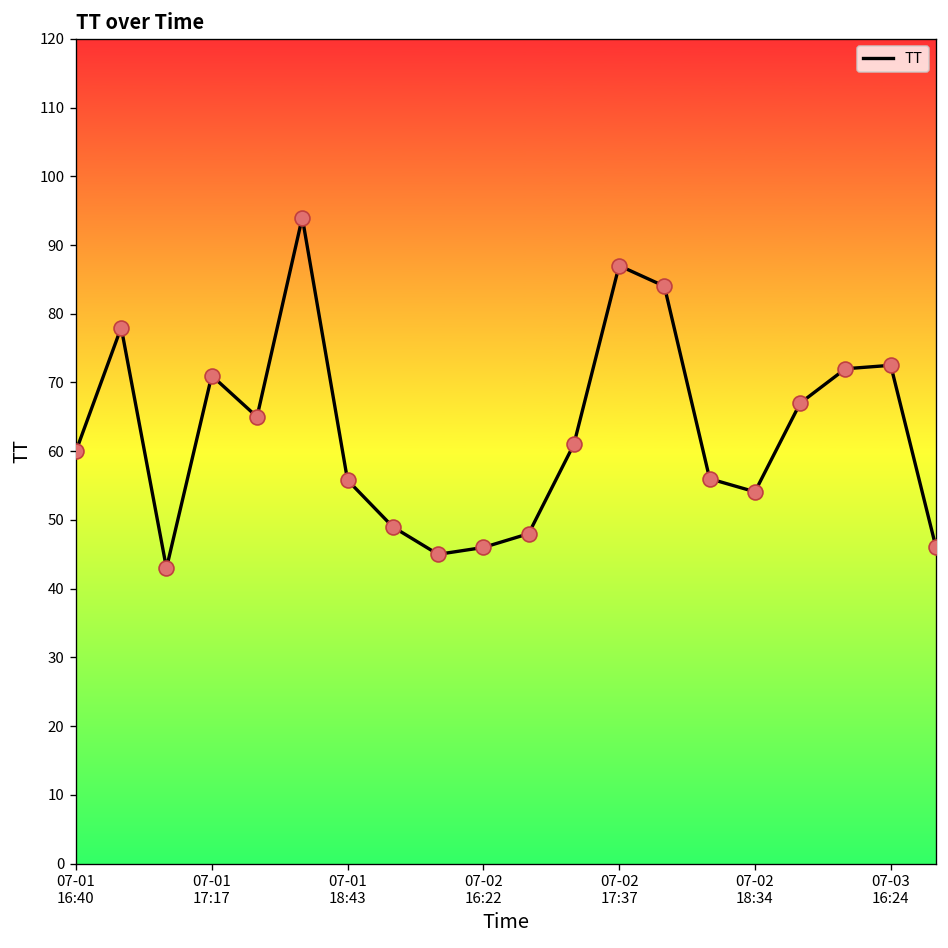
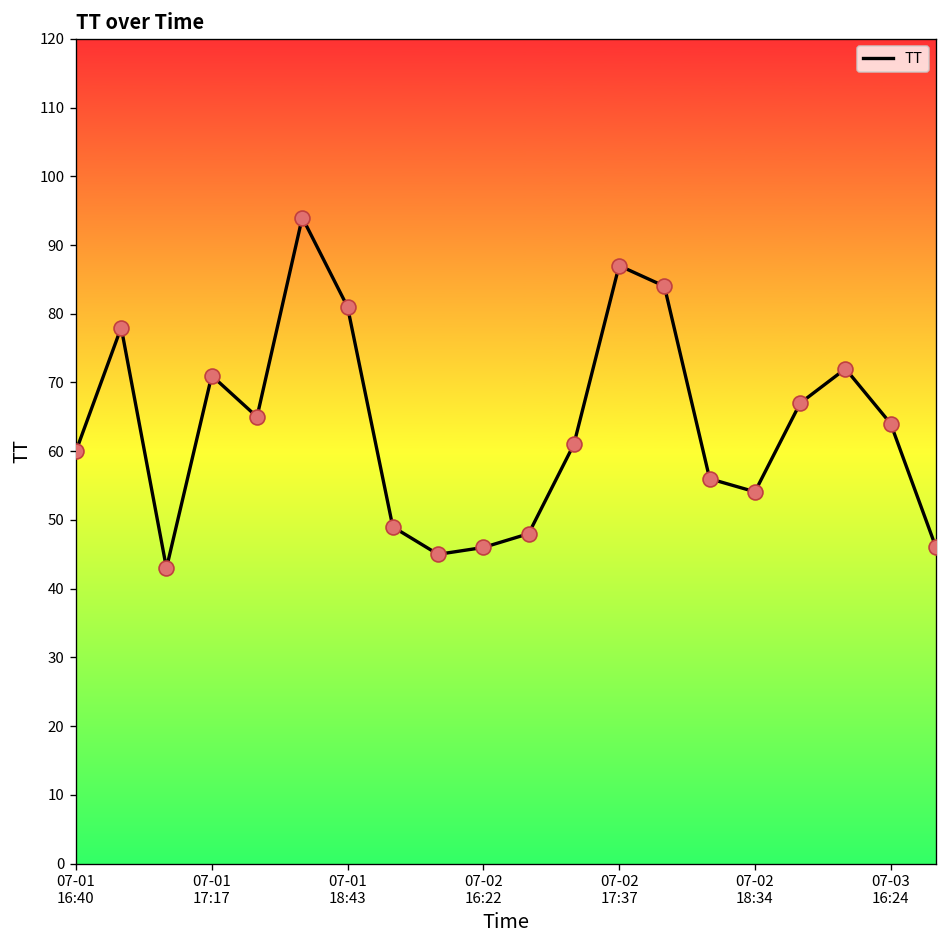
07-01 18:43: 56 -> 81
07-03 16:24: 73 -> 64
